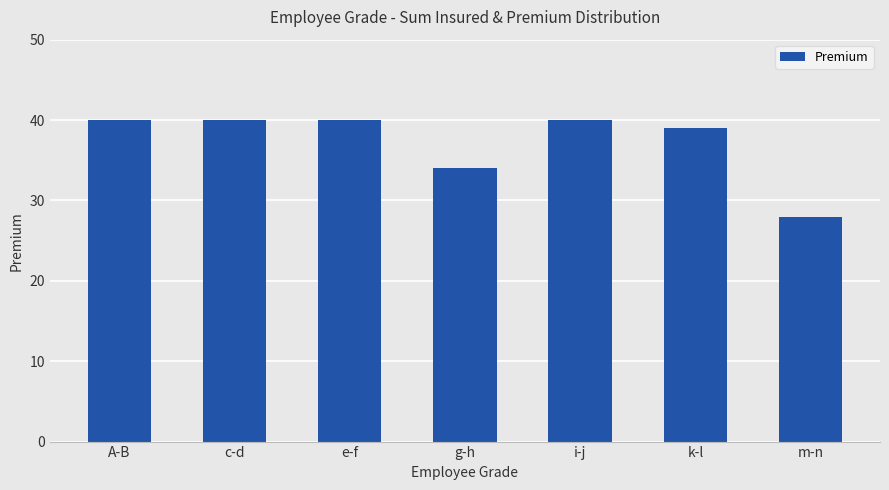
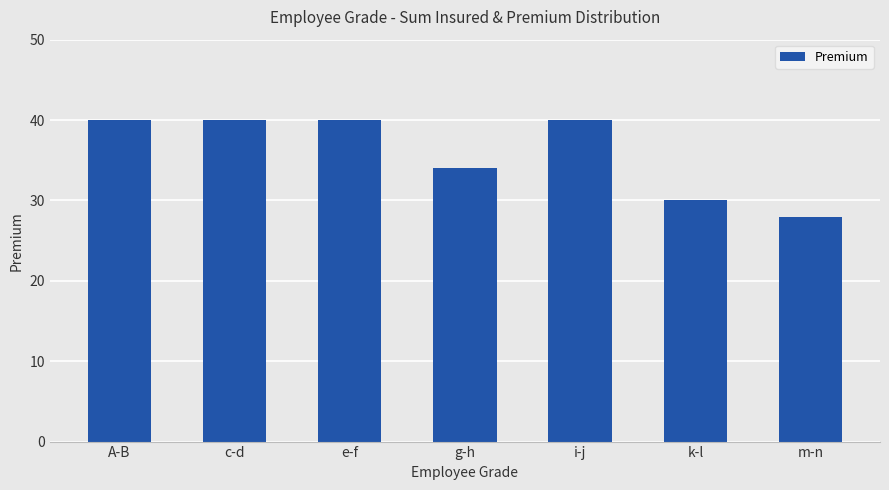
k-l: 39 -> 30
